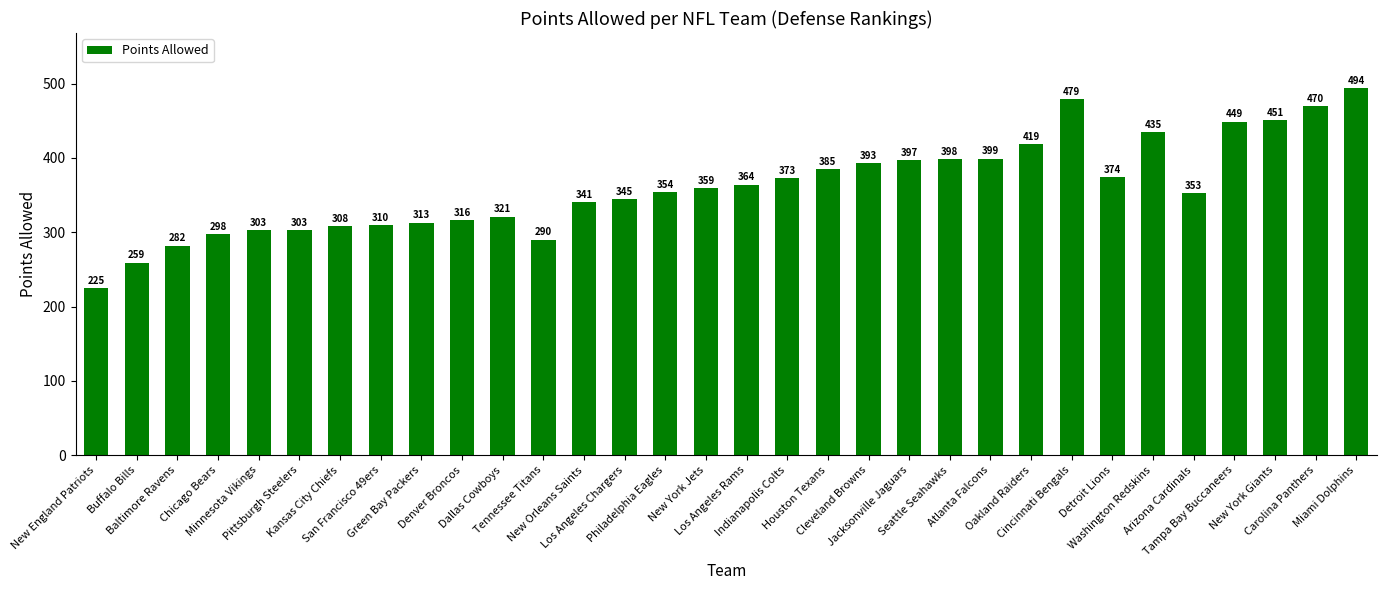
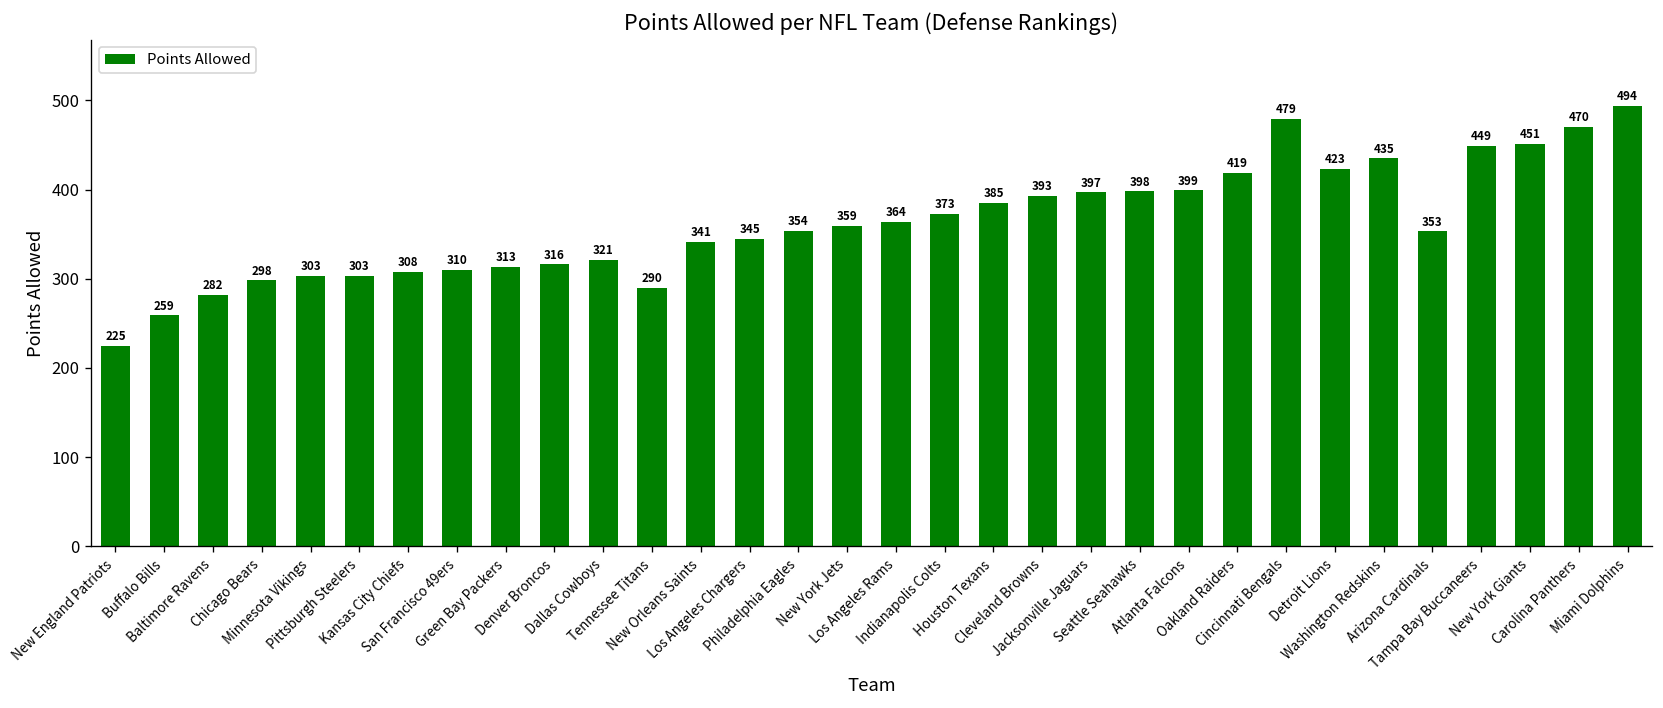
Detroit Lions: 374 -> 423
